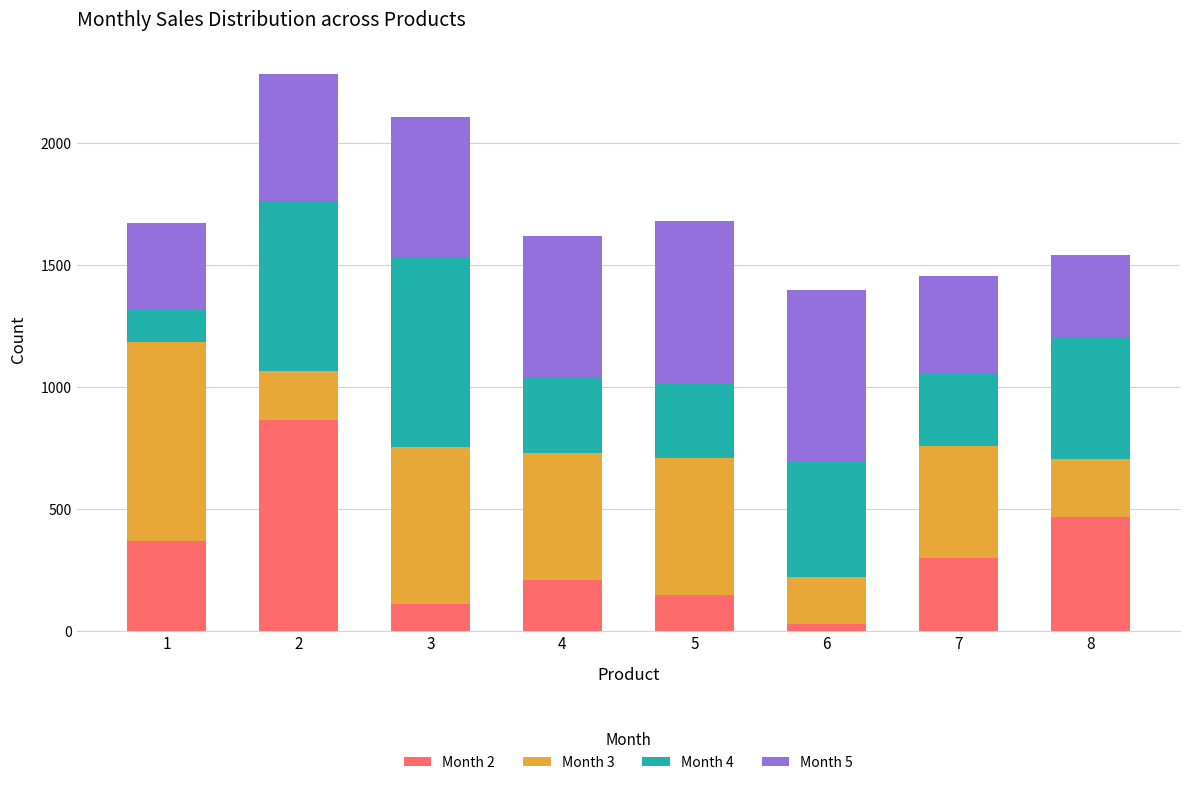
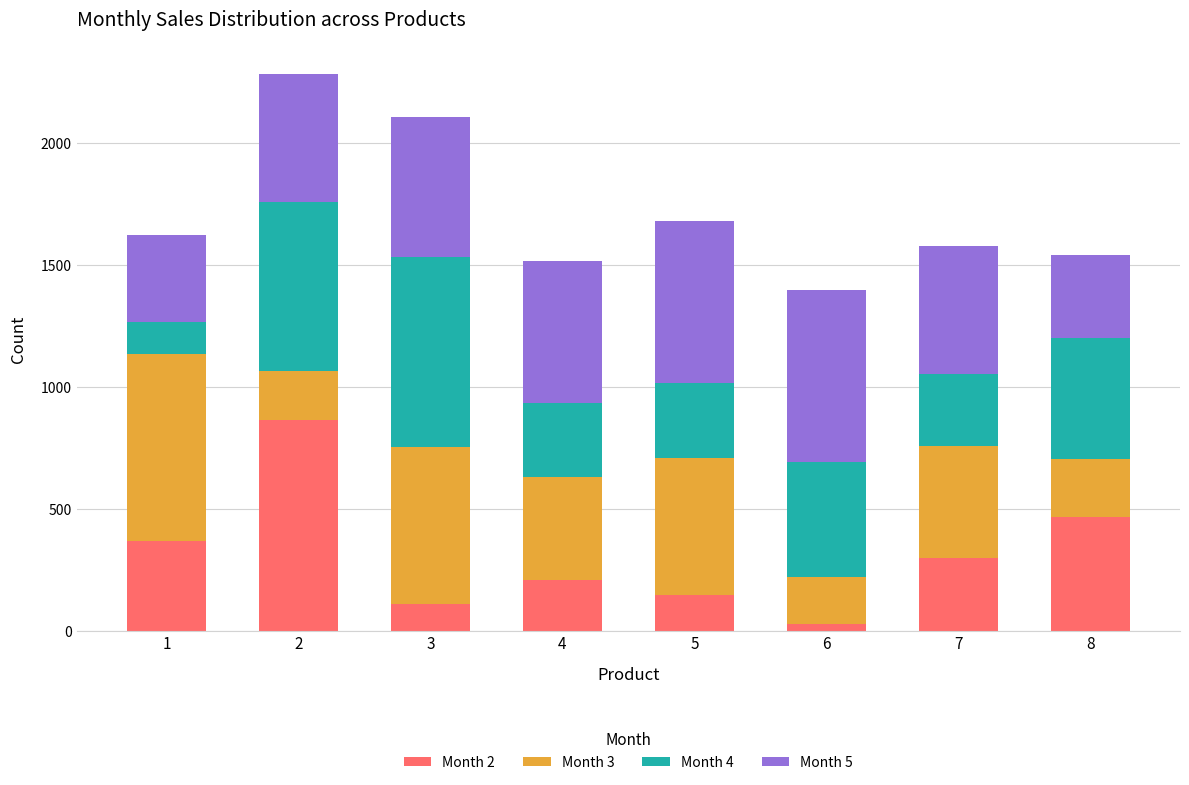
Month 3, 1: 820 -> 770
Month 3, 4: 520 -> 420
Month 5, 7: 400 -> 530
